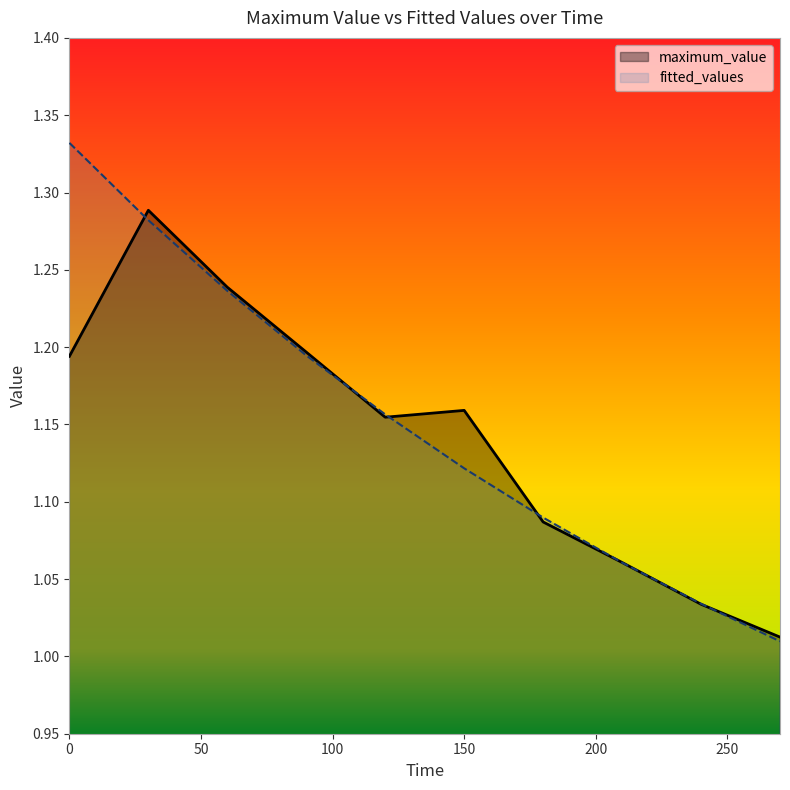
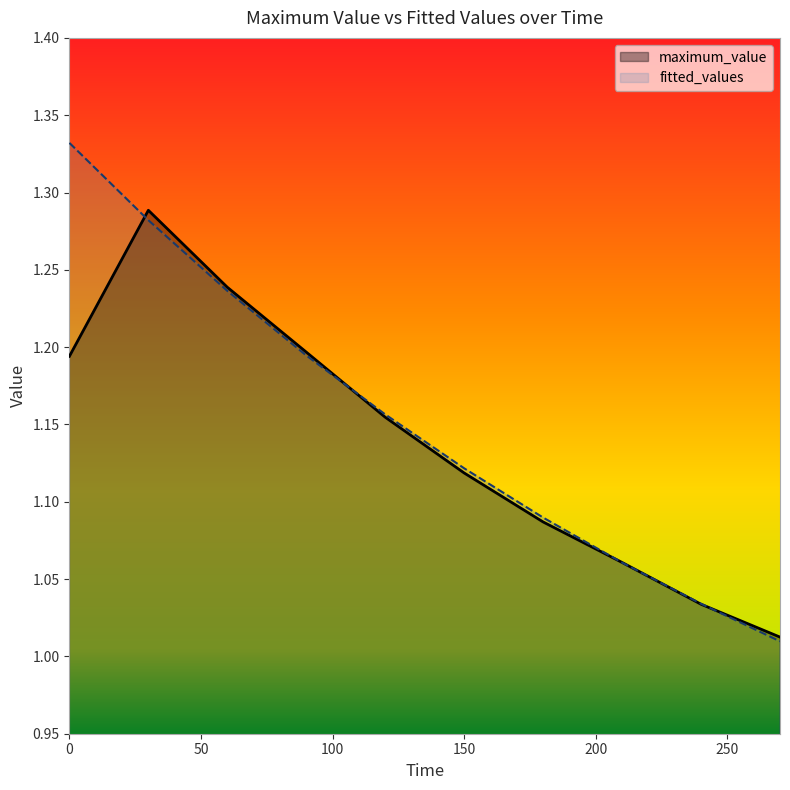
maximum_value, 150: 1.159 -> 1.119
